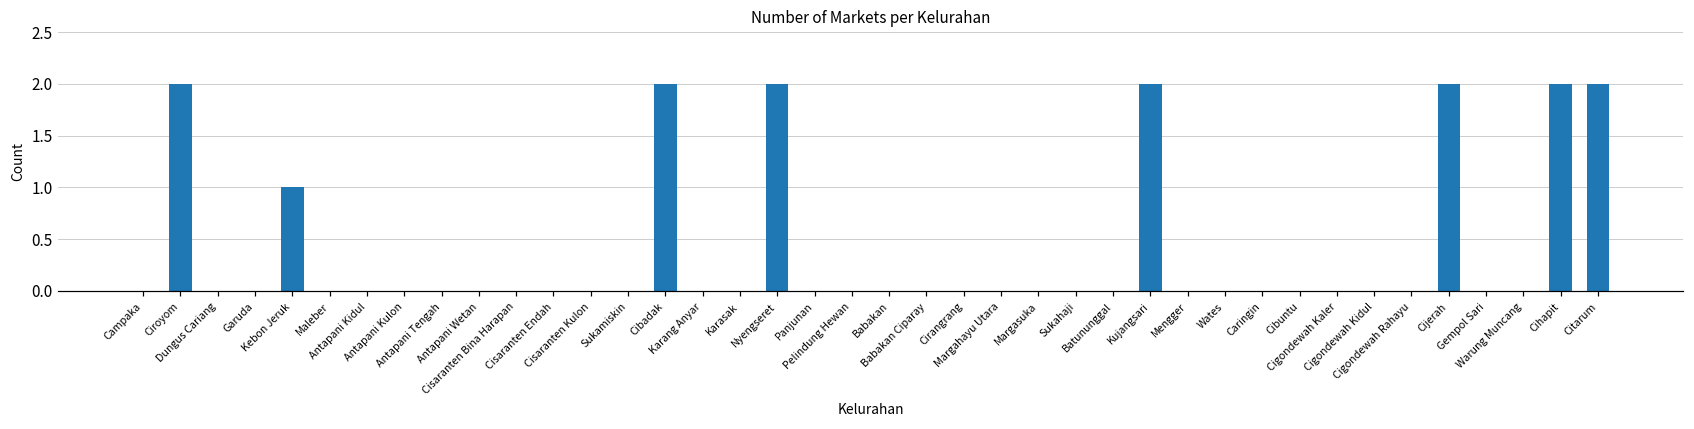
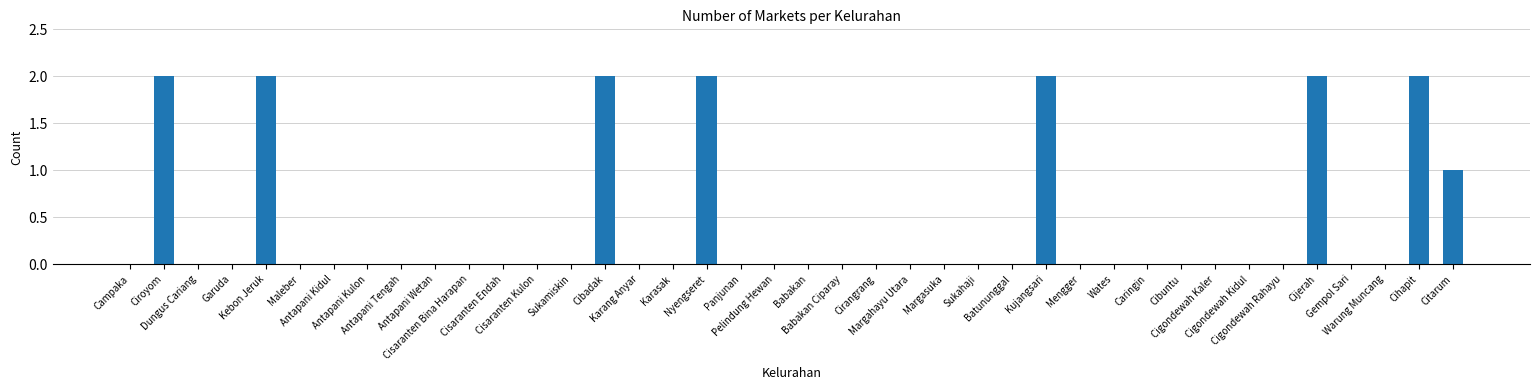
Kebon Jeruk: 1 -> 2
Citarum: 2 -> 1
